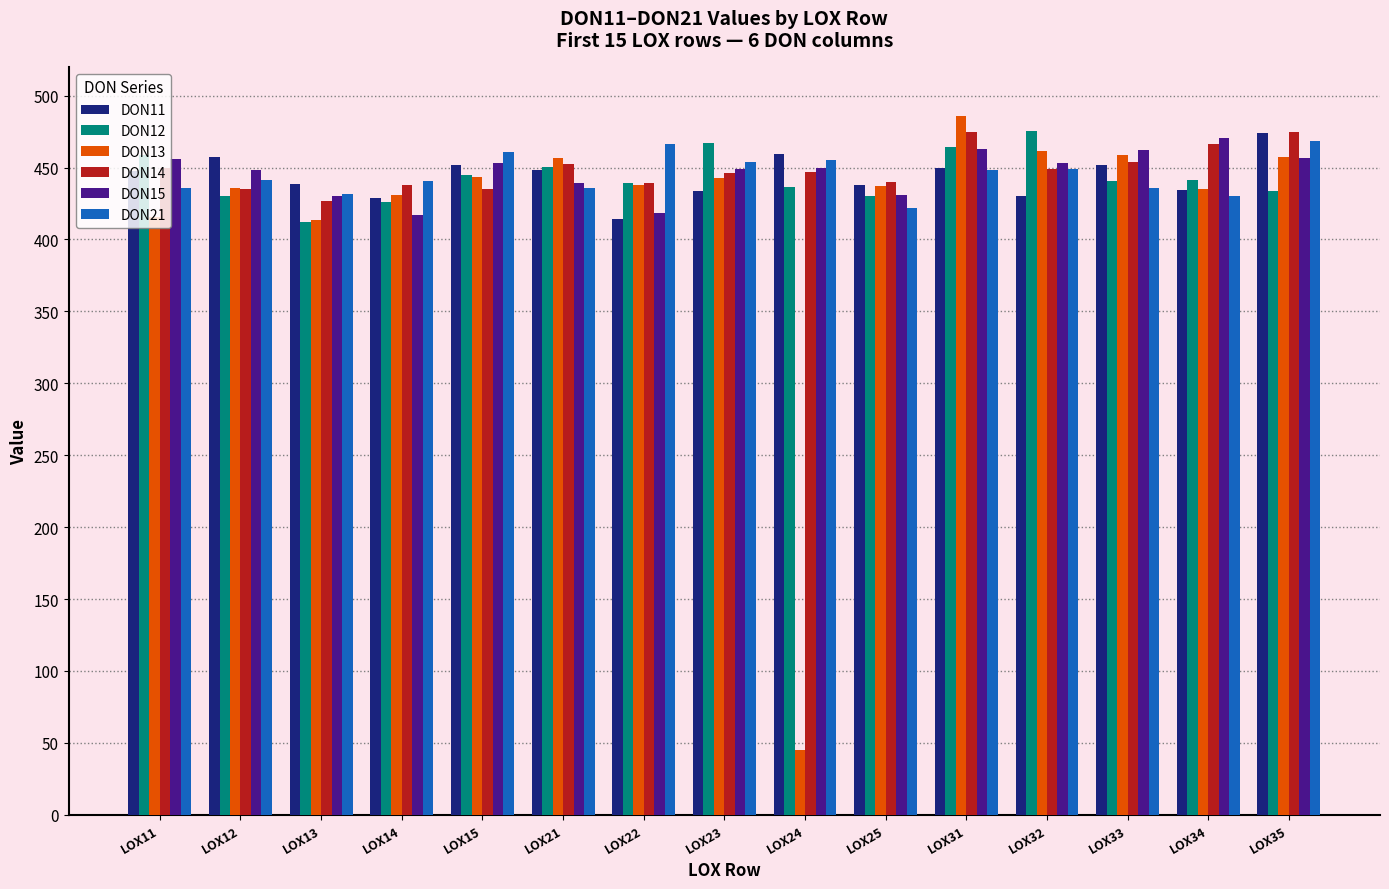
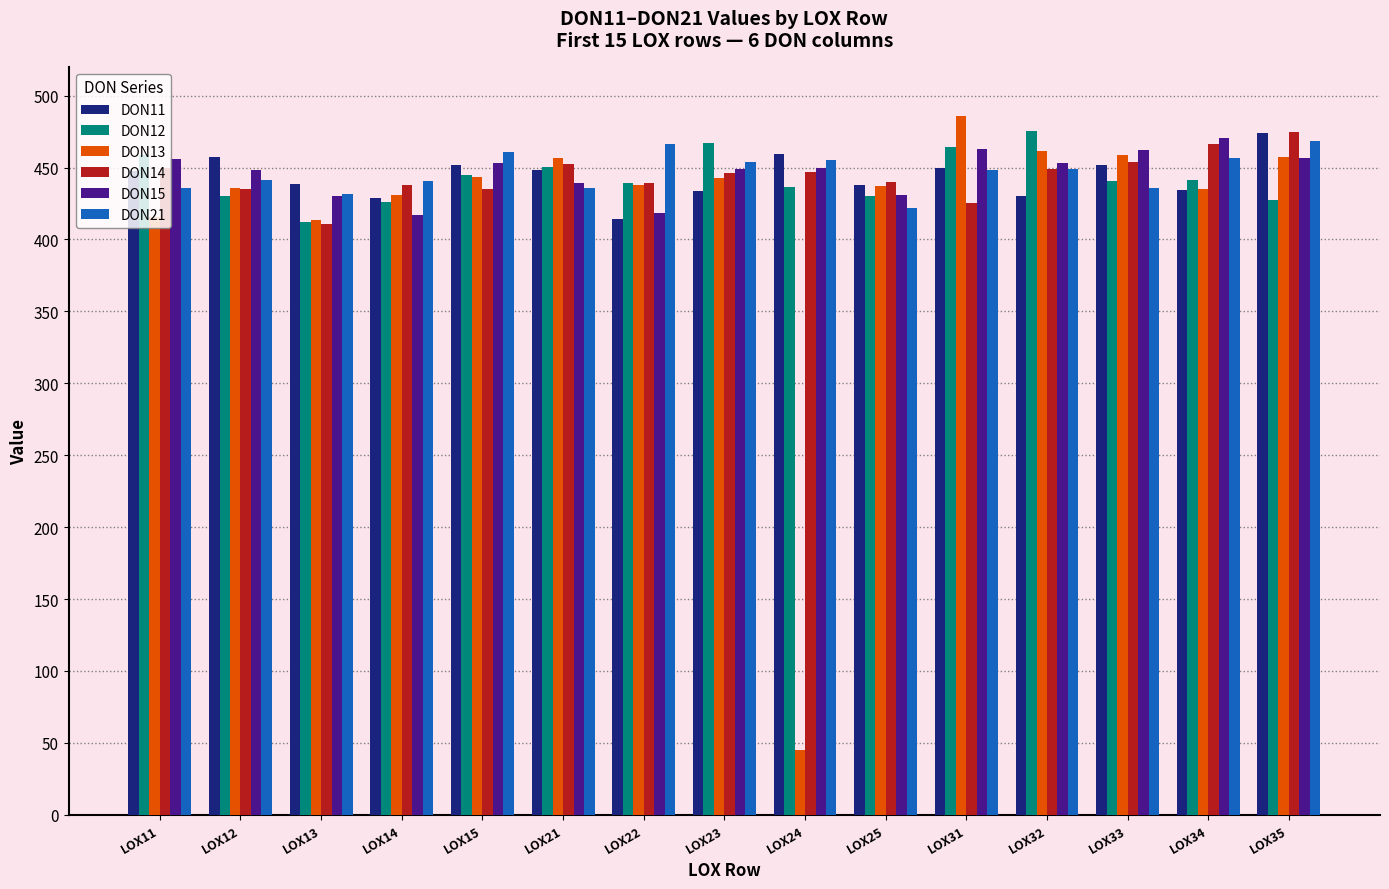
DON14, LOX13: 427 -> 411
DON14, LOX31: 475 -> 425
DON21, LOX34: 430 -> 457
DON12, LOX35: 433 -> 428
